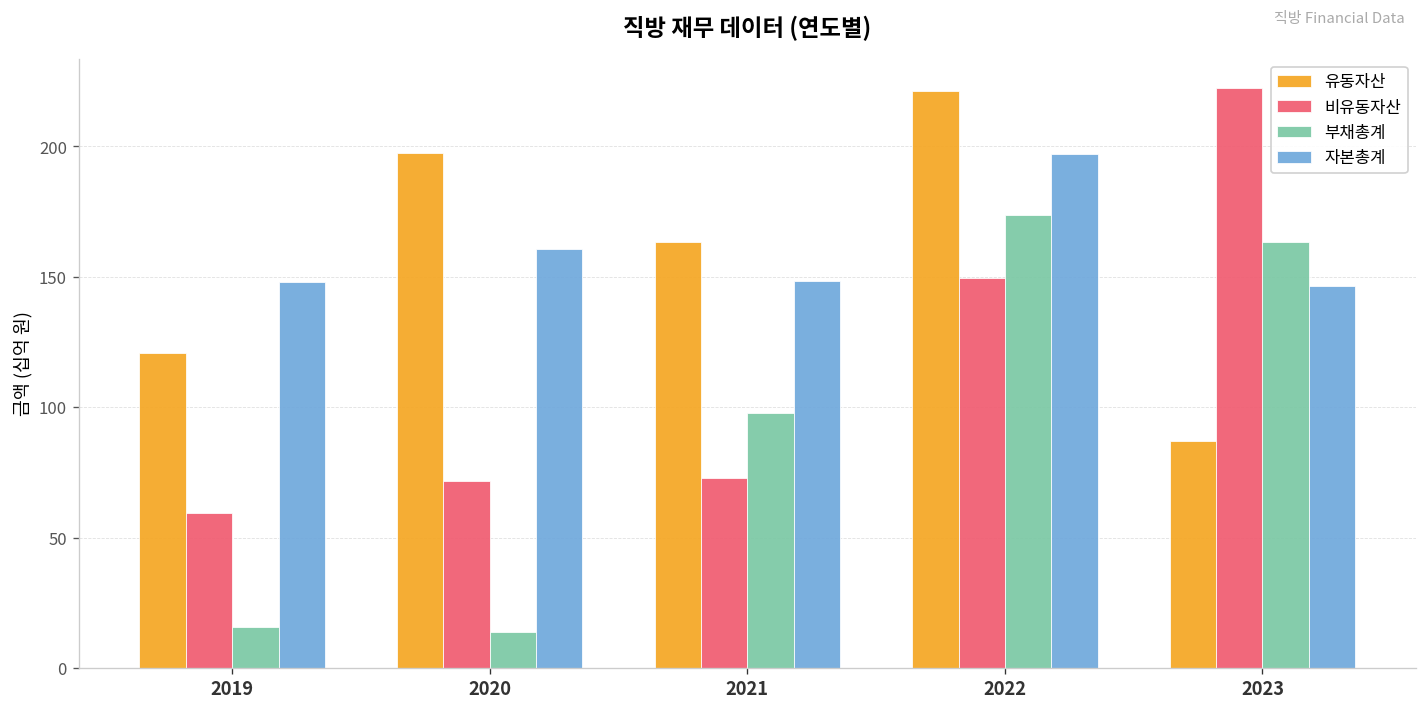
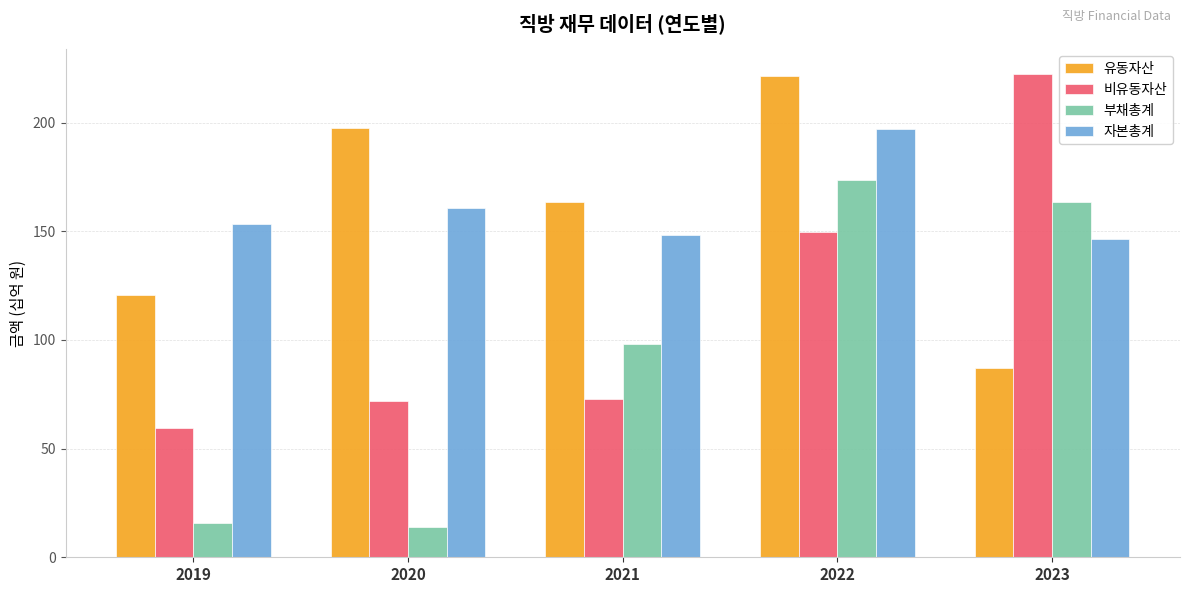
자본총계, 2019: 148 -> 153
